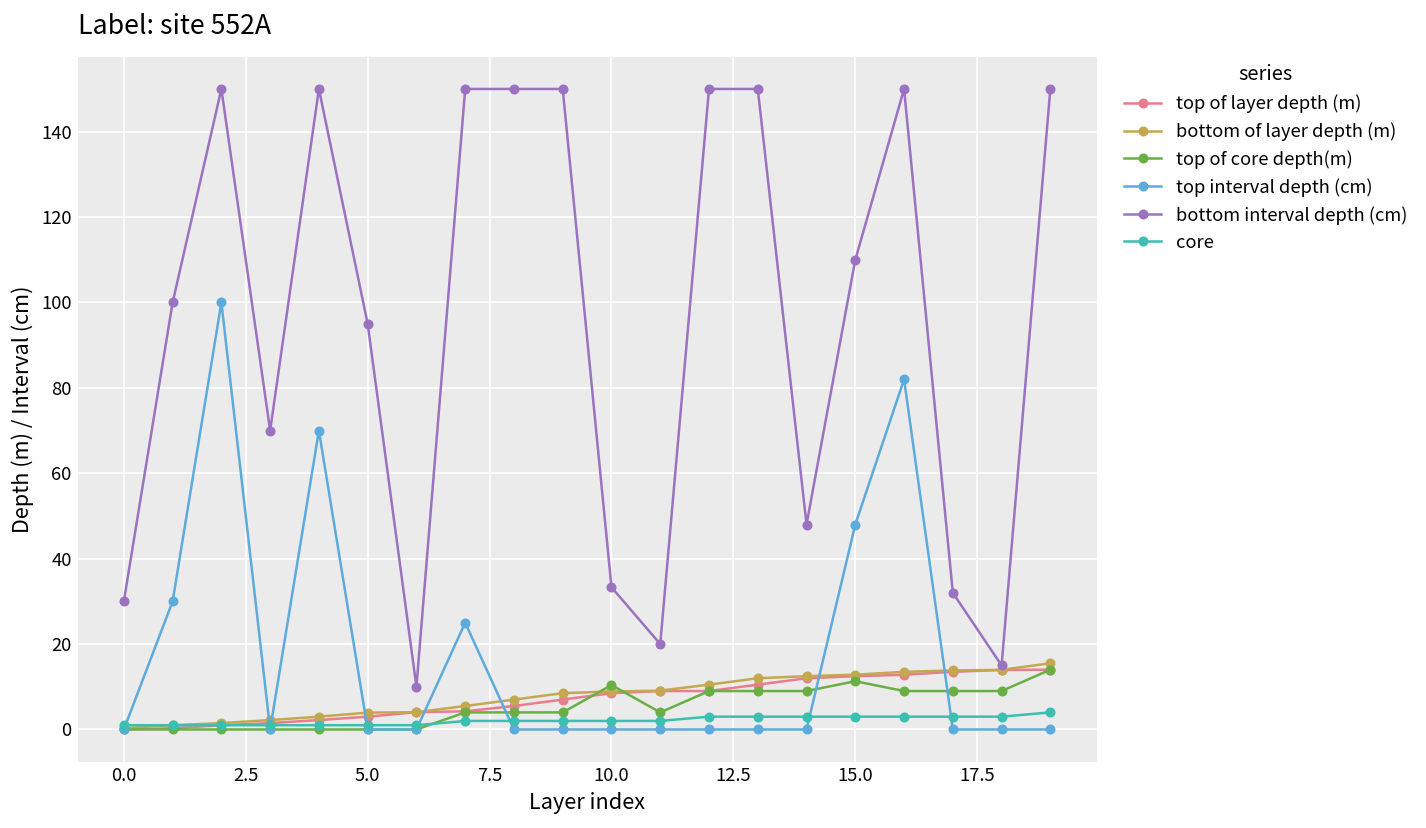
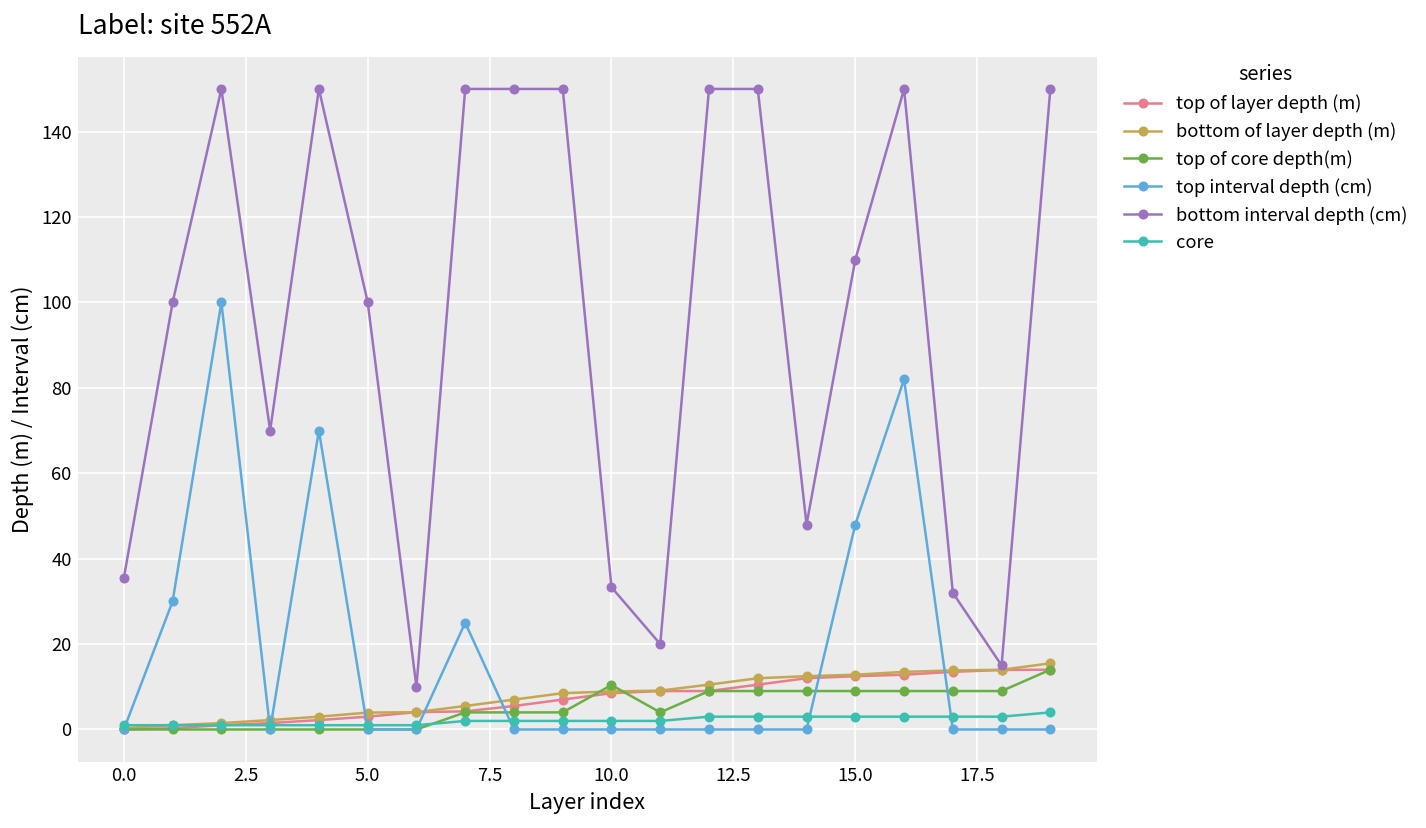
bottom interval depth (cm), 0.0: 30 -> 36
bottom interval depth (cm), 5.0: 95 -> 100
top of core depth(m), 15.0: 11 -> 9
